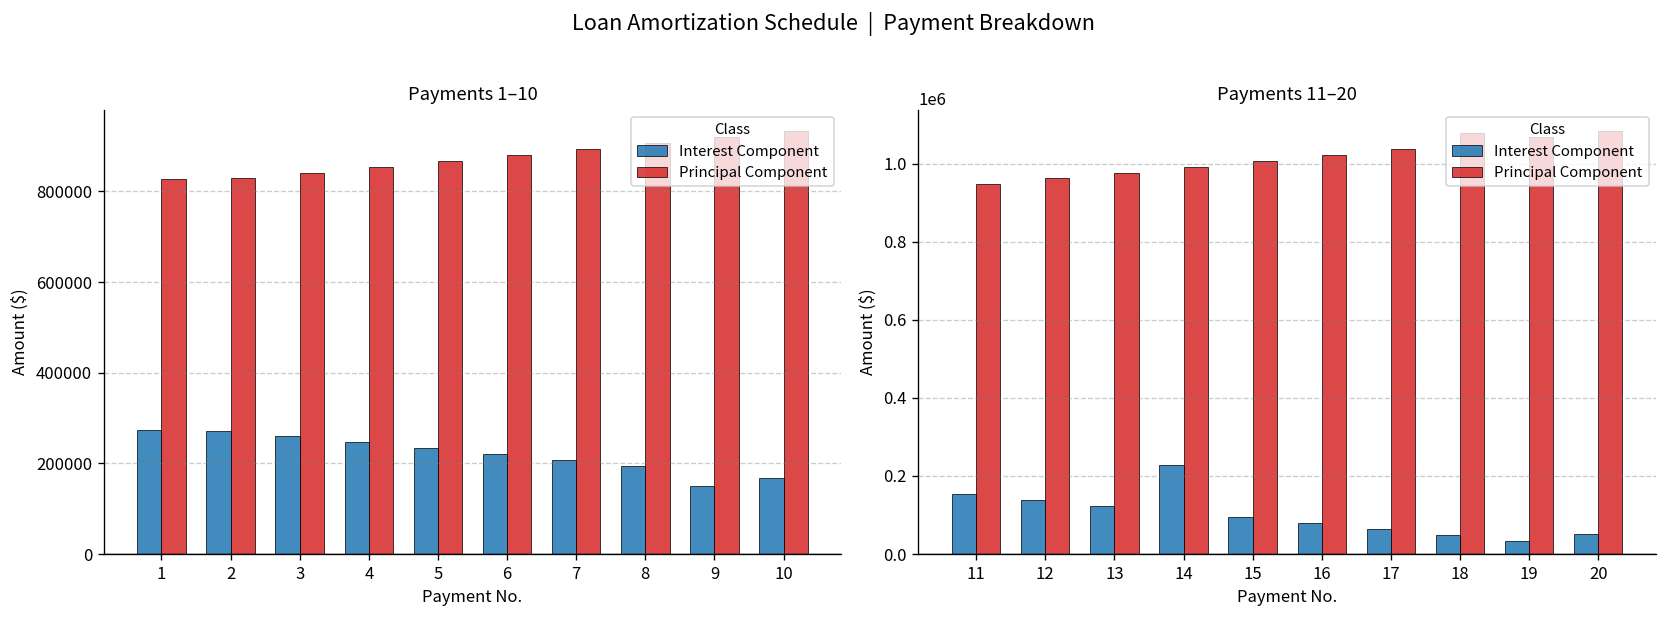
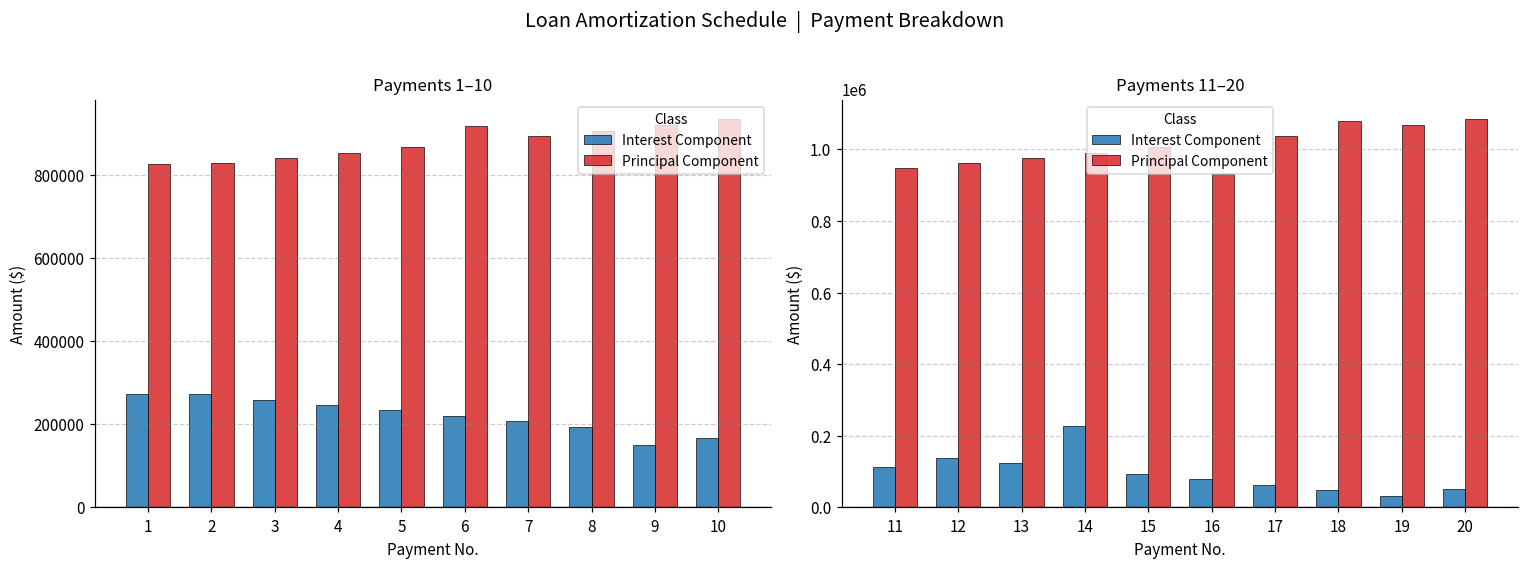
Payments 1–10, Principal Component, 6: 880000 -> 920000
Payments 11–20, Interest Component, 11: 150000 -> 110000
Payments 11–20, Principal Component, 16: 1020000 -> 930000
